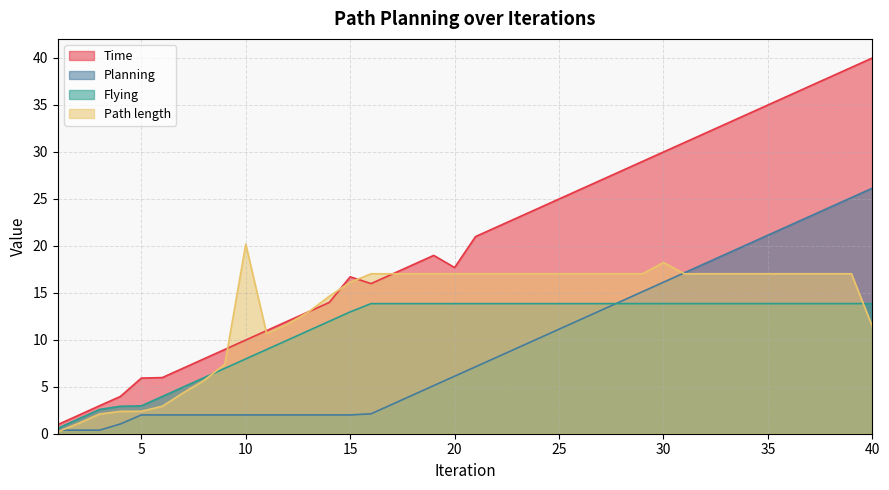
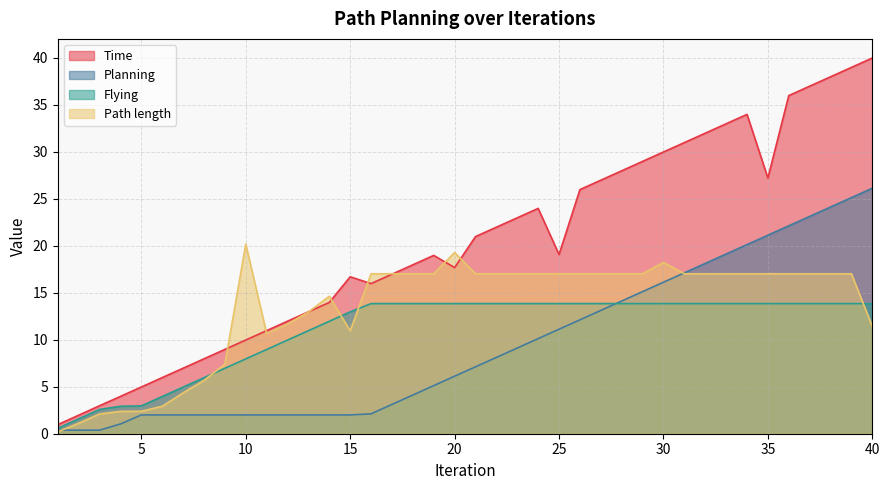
Time, 5: 6 -> 5
Path length, 15: 16 -> 11
Path length, 20: 17 -> 19
Time, 25: 25 -> 19
Time, 35: 35 -> 27
